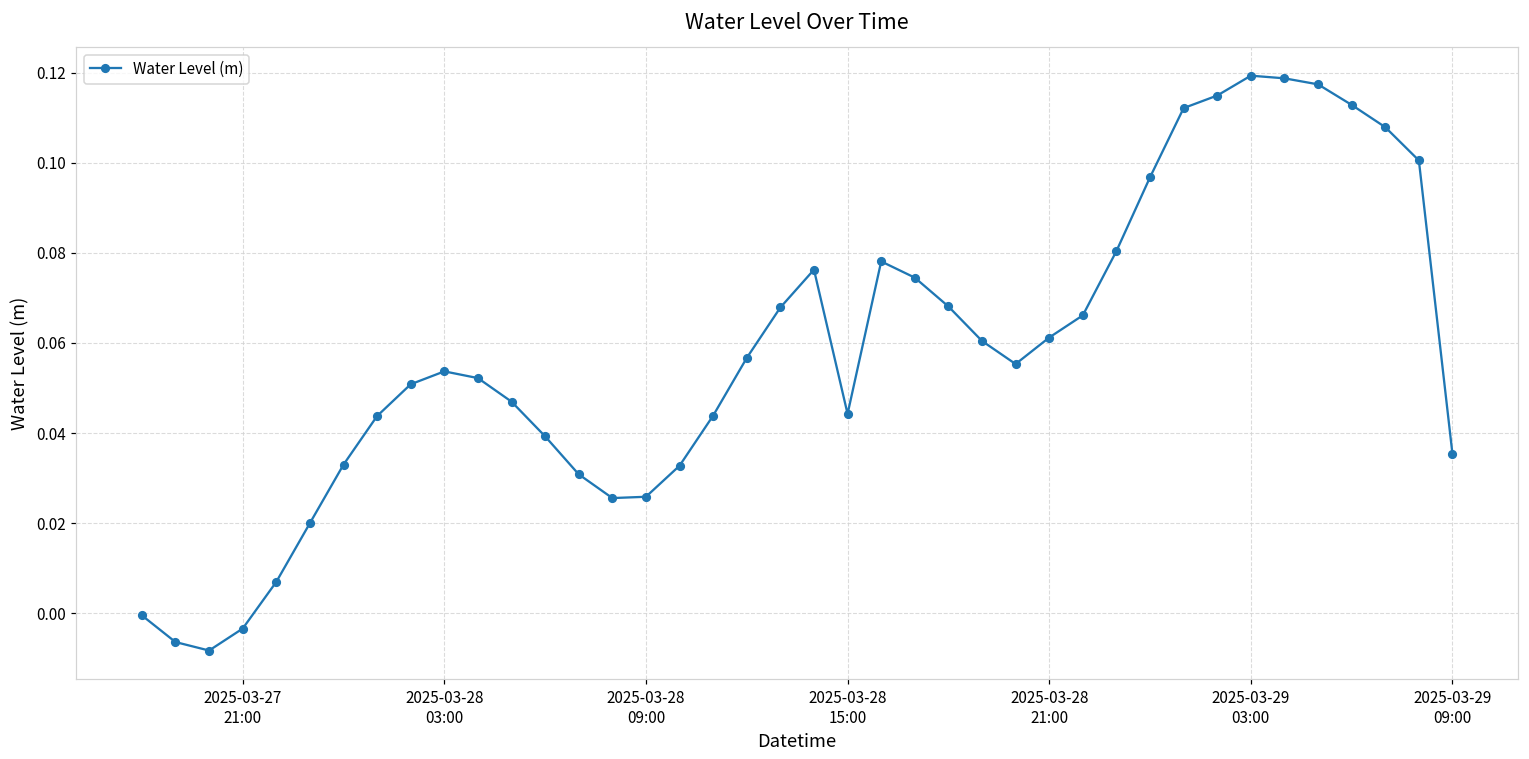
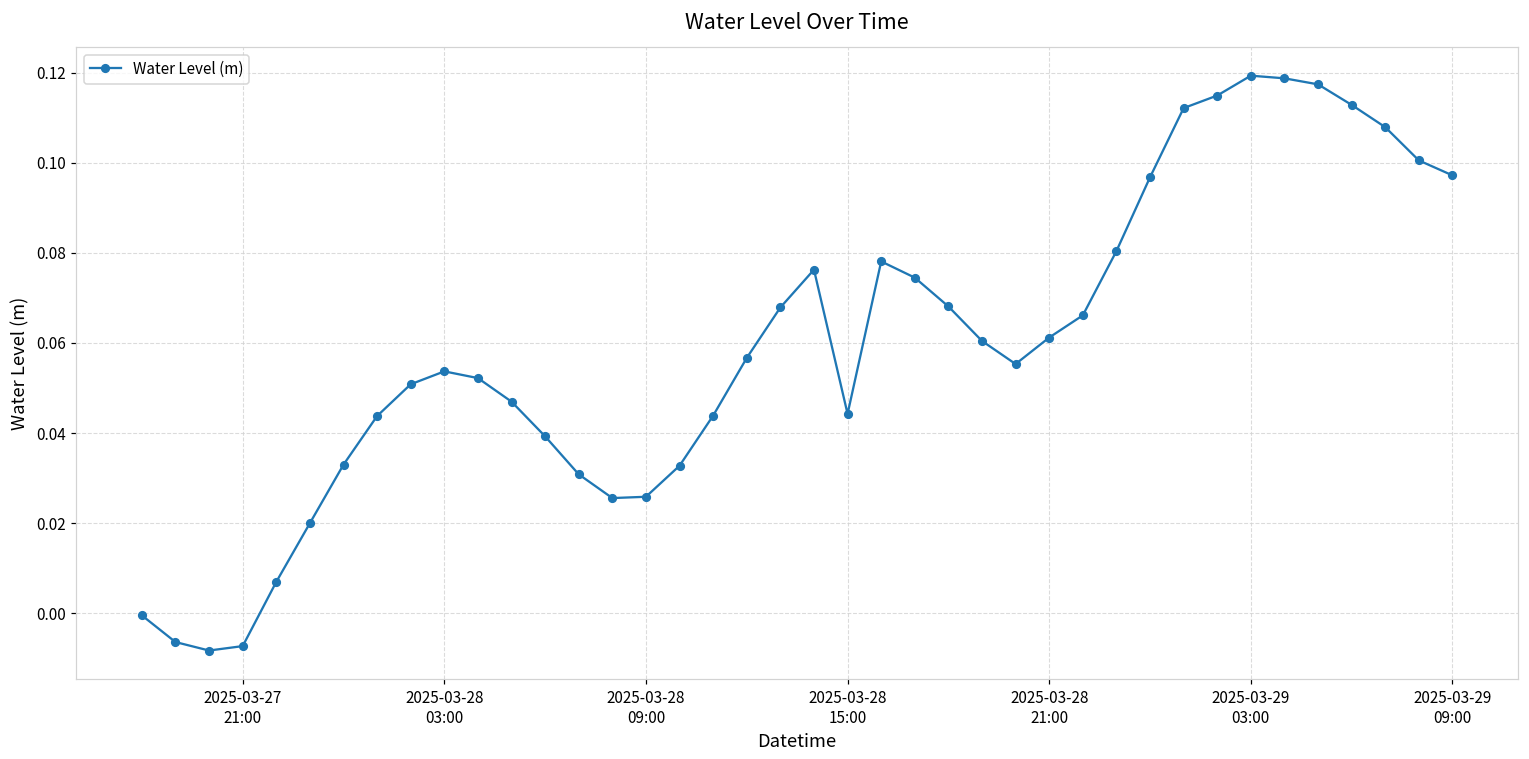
2025-03-27 21:00: -0.003 -> -0.007
2025-03-29 09:00: 0.035 -> 0.097
